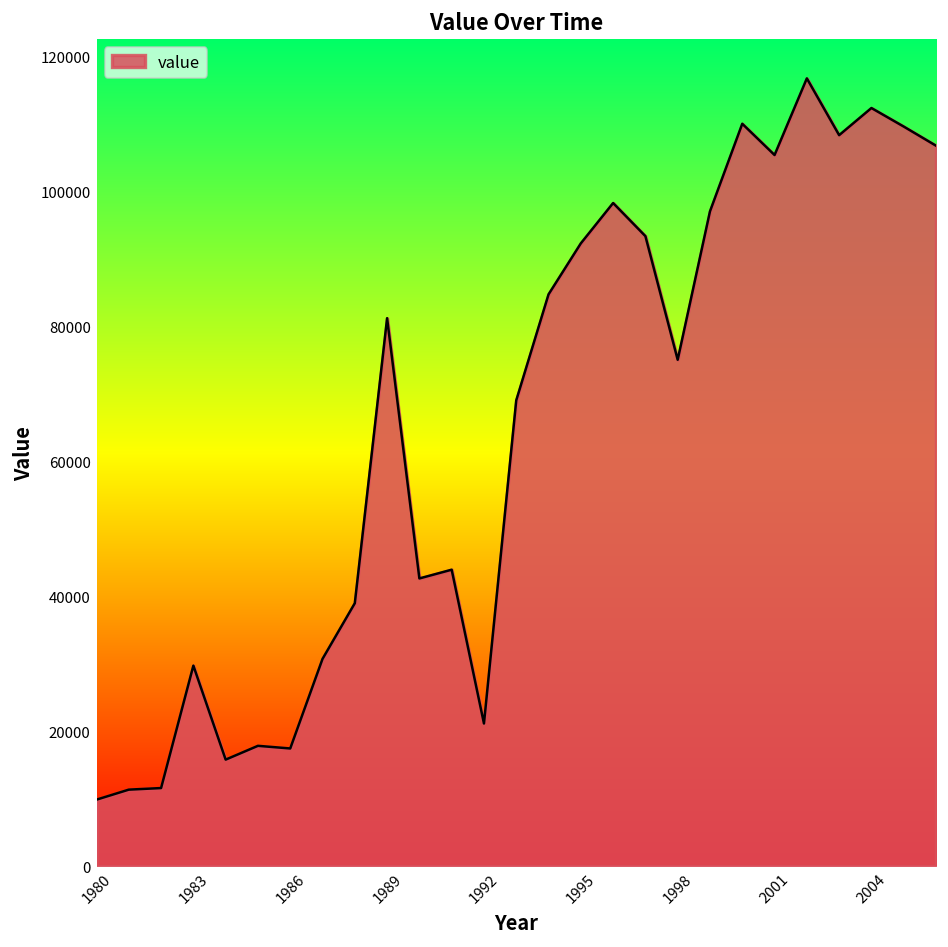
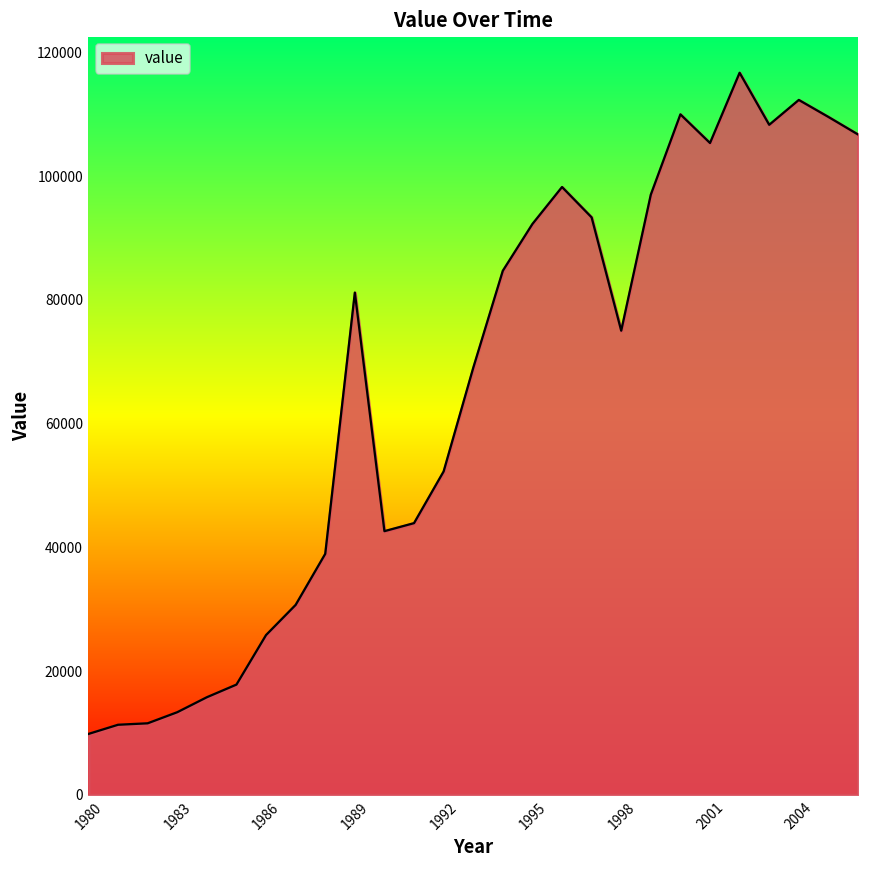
1983: 30000 -> 13000
1986: 17000 -> 26000
1992: 21000 -> 52000
